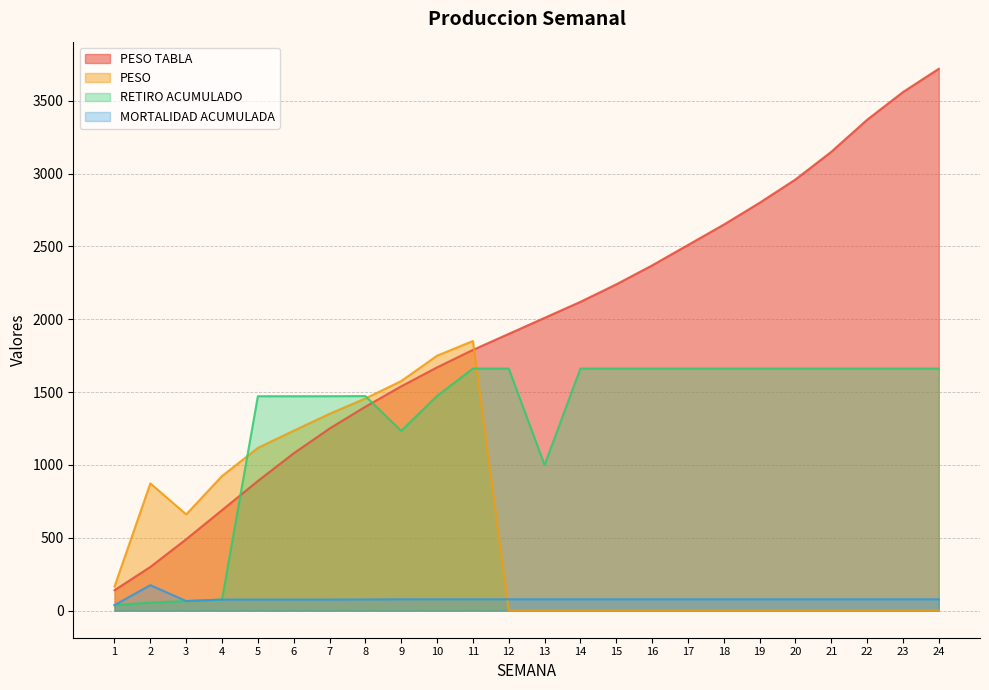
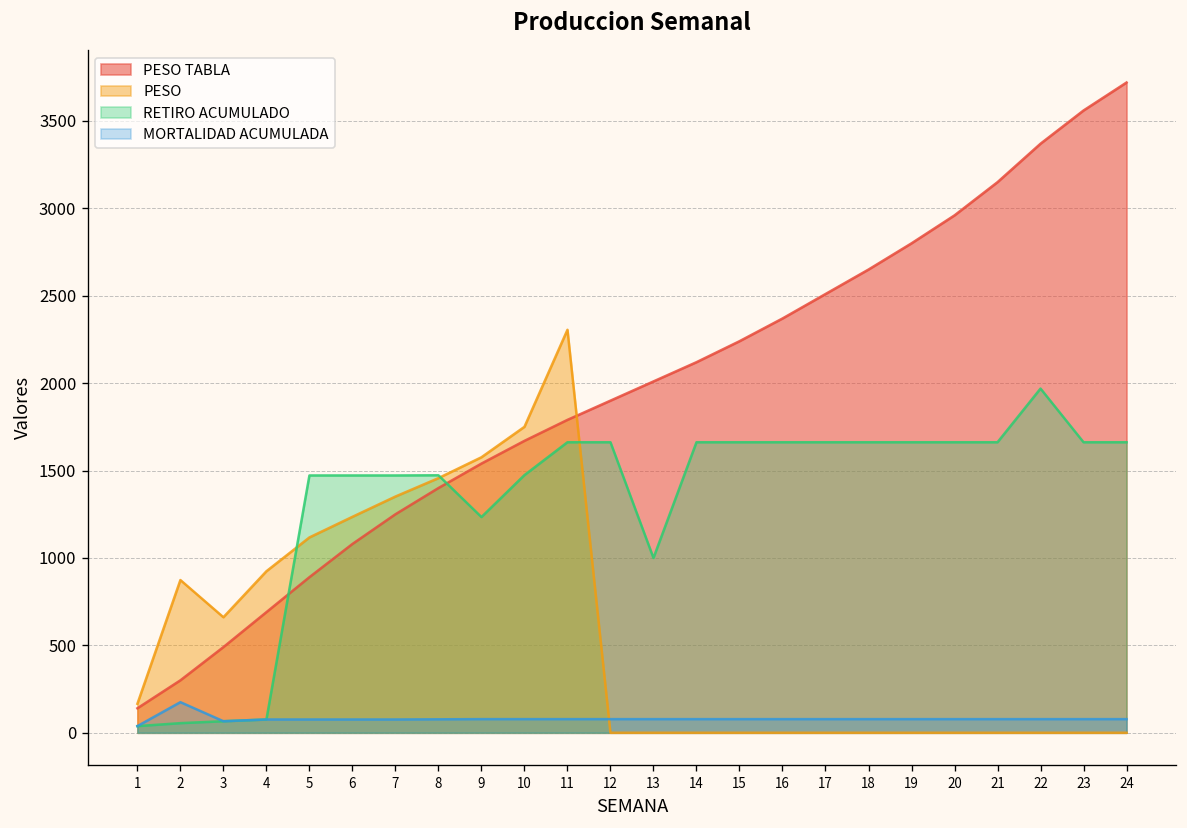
PESO, 11: 1850 -> 2310
RETIRO ACUMULADO, 22: 1660 -> 1970
